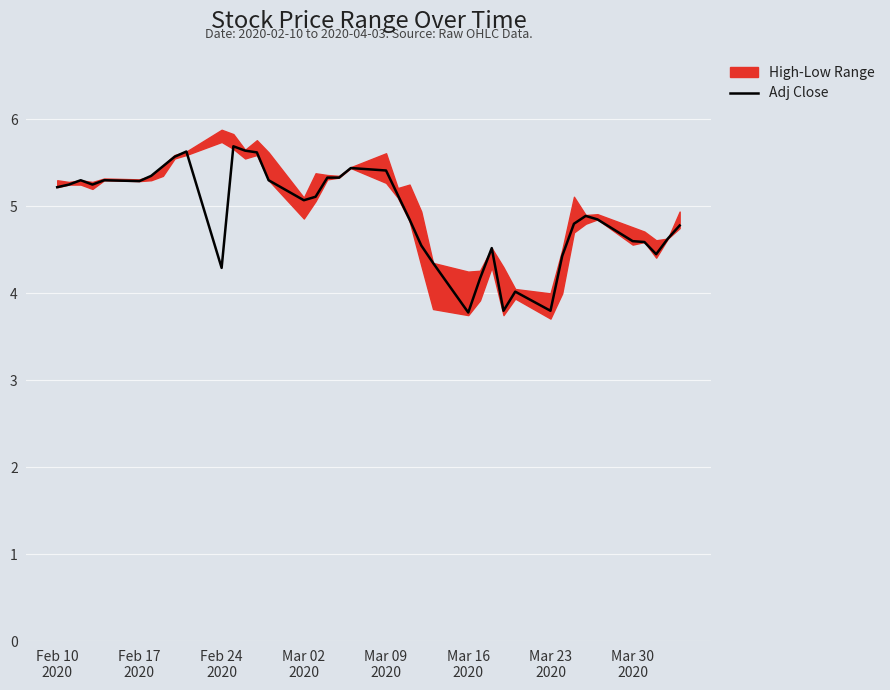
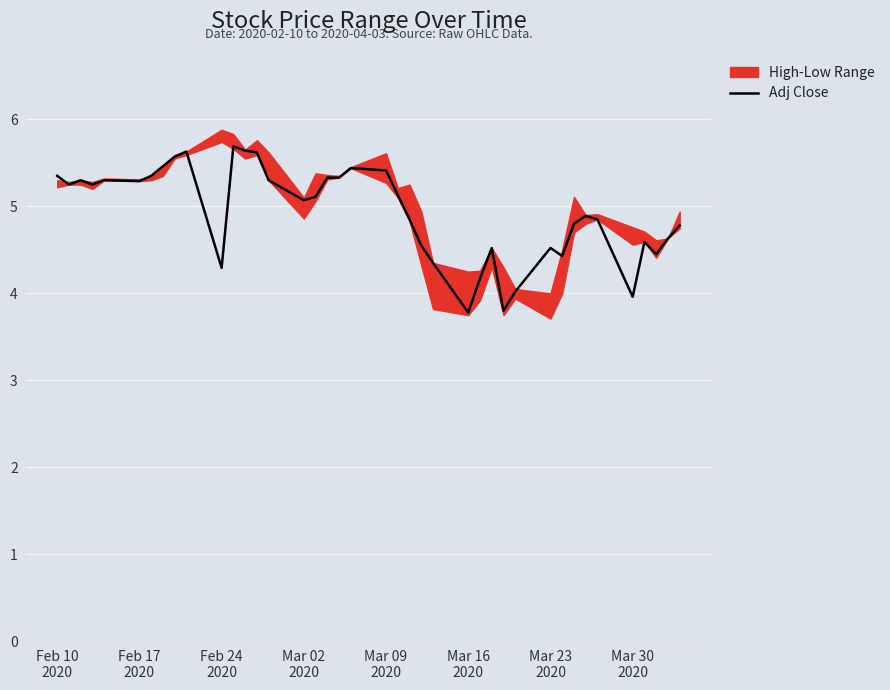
Adj Close, Feb 10 2020: 5.2 -> 5.4
Adj Close, Mar 23 2020: 3.8 -> 4.5
Adj Close, Mar 30 2020: 4.6 -> 4.0
